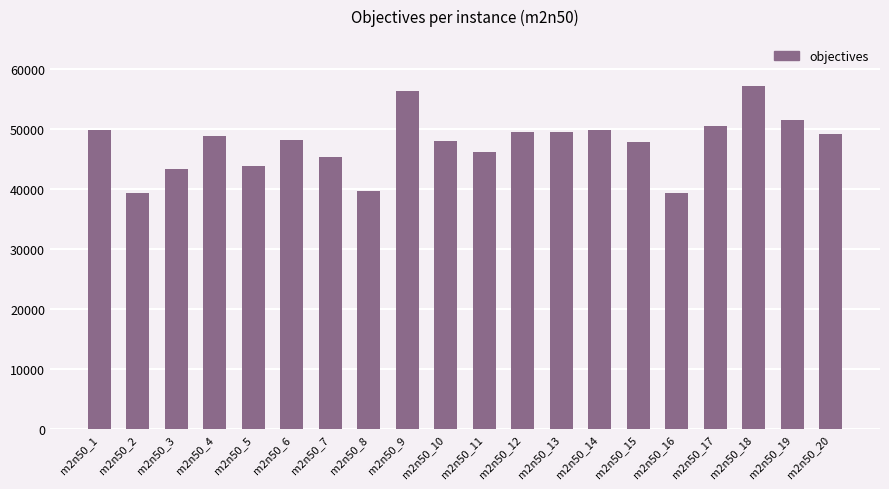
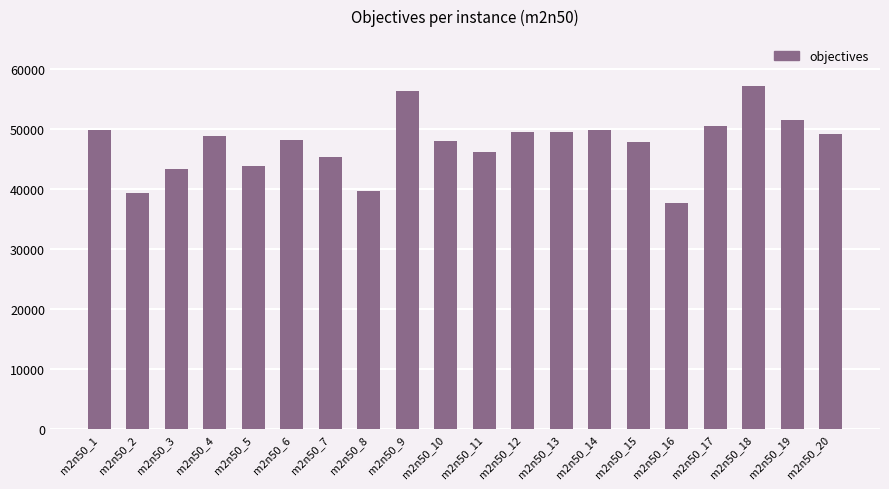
m2n50_16: 39000 -> 38000
